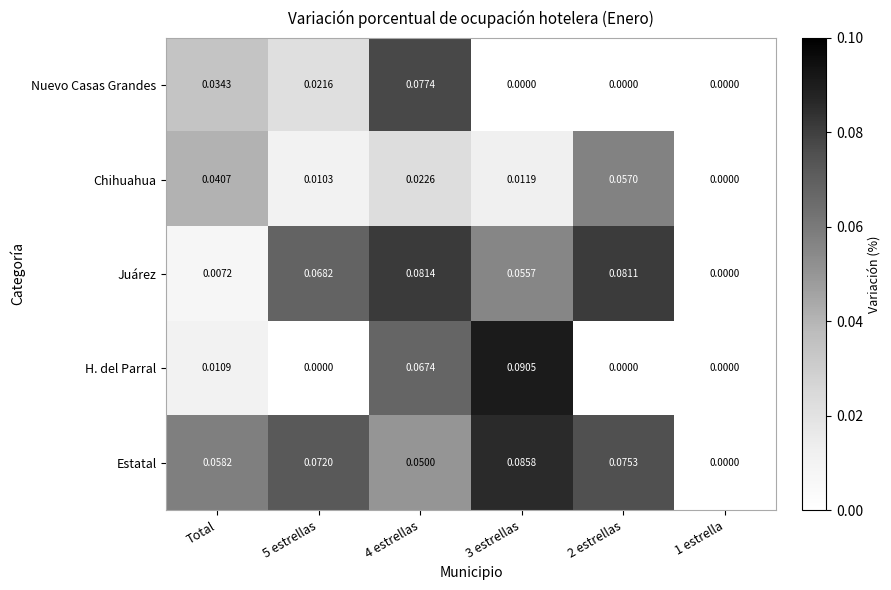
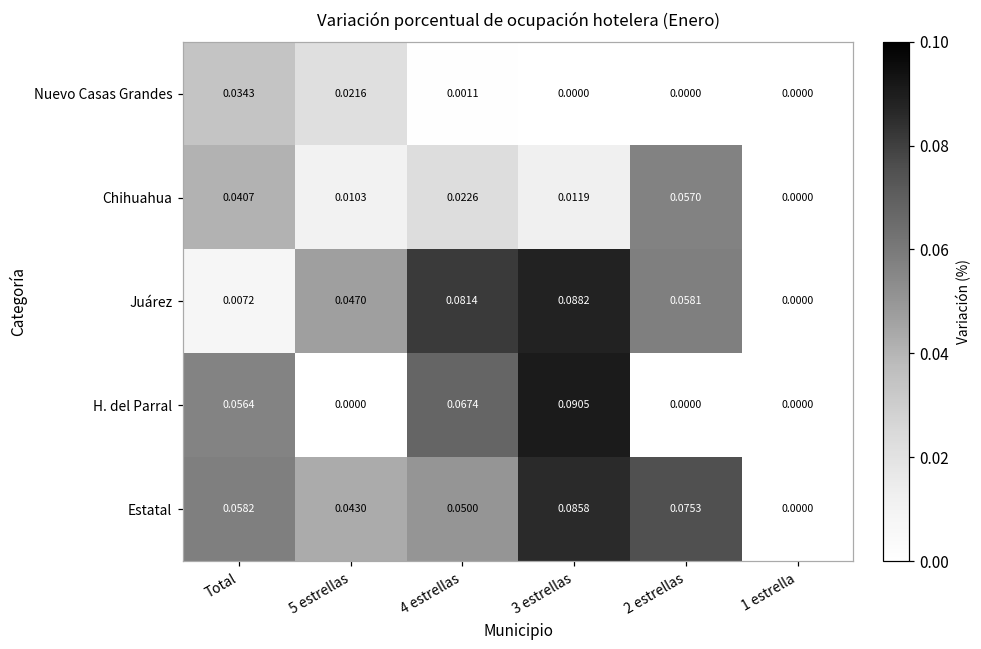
Nuevo Casas Grandes, 4 estrellas: 0.0774 -> 0.0011
Juárez, 5 estrellas: 0.0682 -> 0.0470
Juárez, 3 estrellas: 0.0557 -> 0.0882
Juárez, 2 estrellas: 0.0811 -> 0.0581
H. del Parral, Total: 0.0109 -> 0.0564
Estatal, 5 estrellas: 0.0720 -> 0.0430
